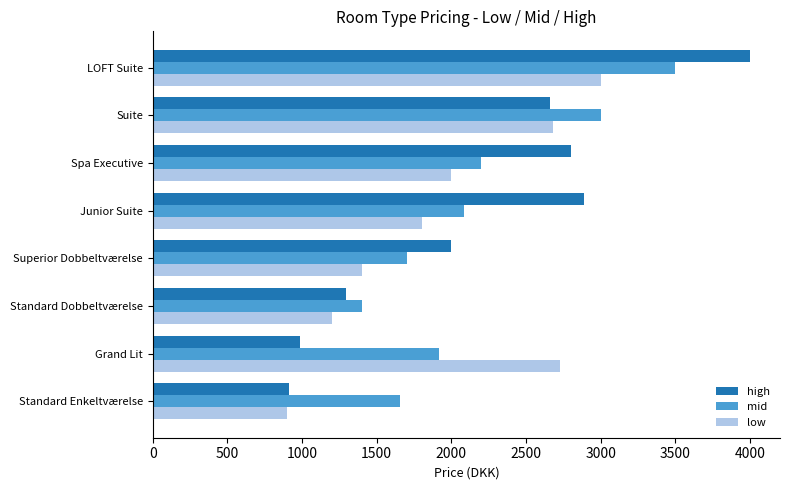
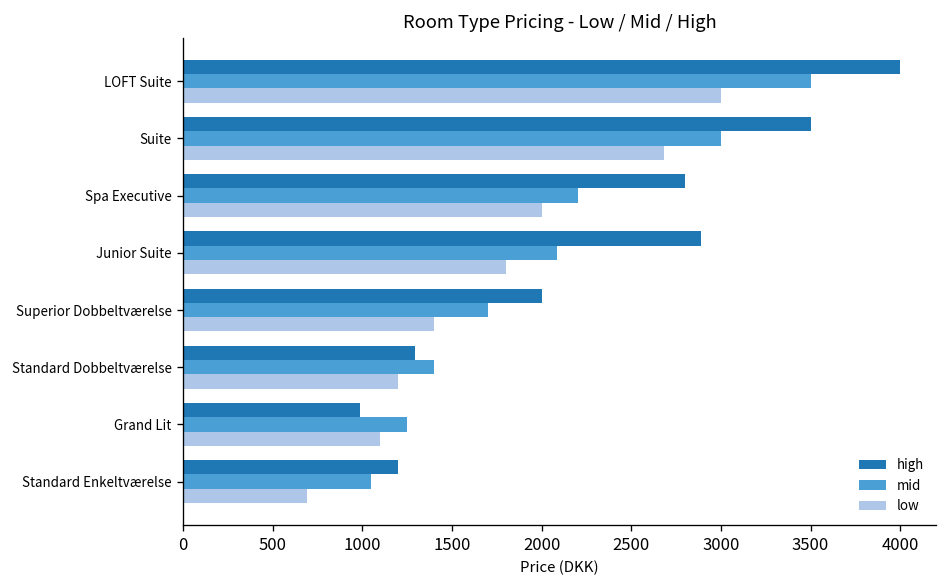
high, Suite: 2660 -> 3500
mid, Grand Lit: 1920 -> 1250
low, Grand Lit: 2730 -> 1100
high, Standard Enkeltværelse: 910 -> 1200
mid, Standard Enkeltværelse: 1660 -> 1050
low, Standard Enkeltværelse: 900 -> 690
